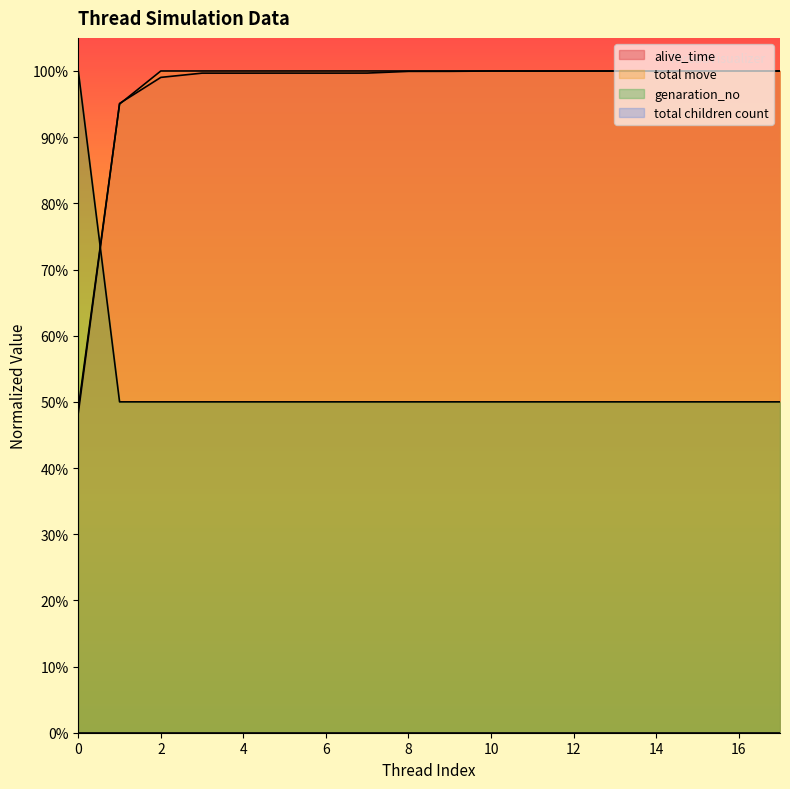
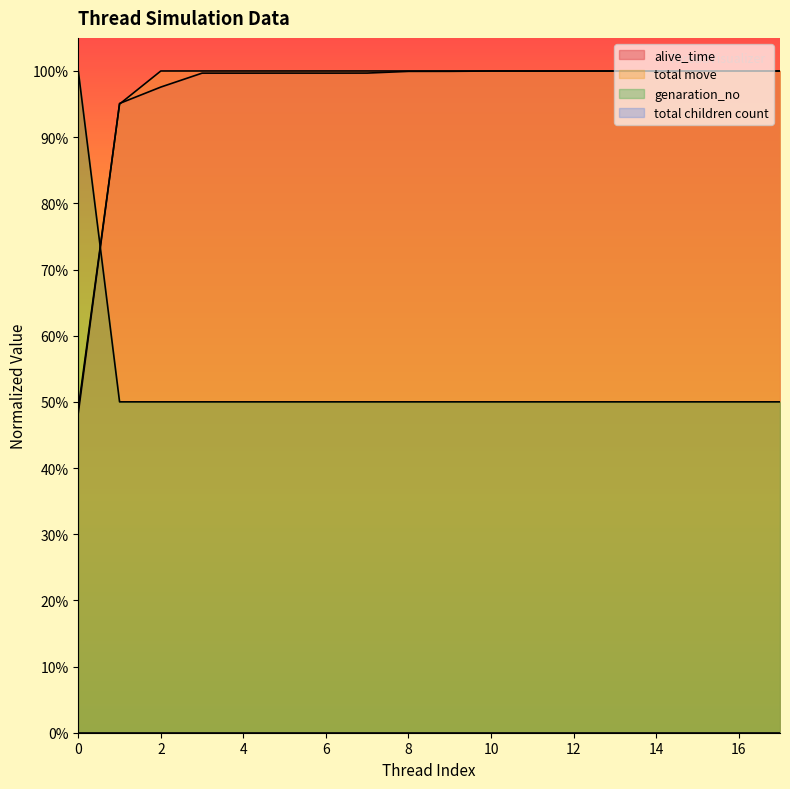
alive_time, 2: 99% -> 98%
